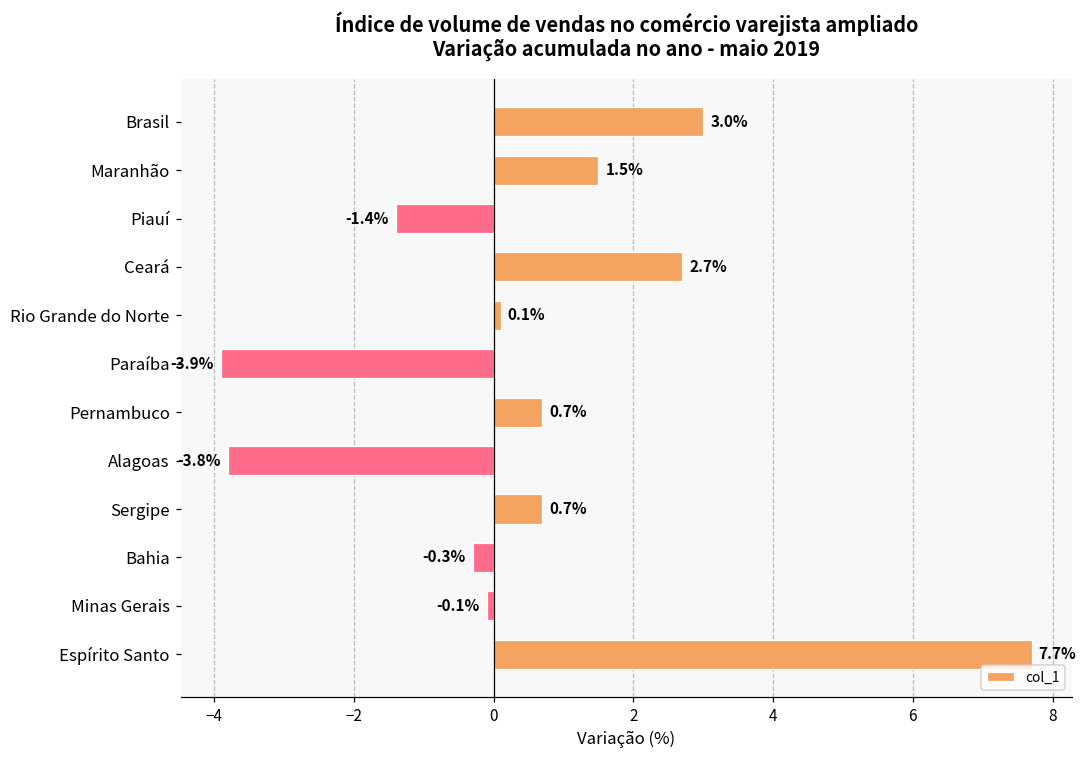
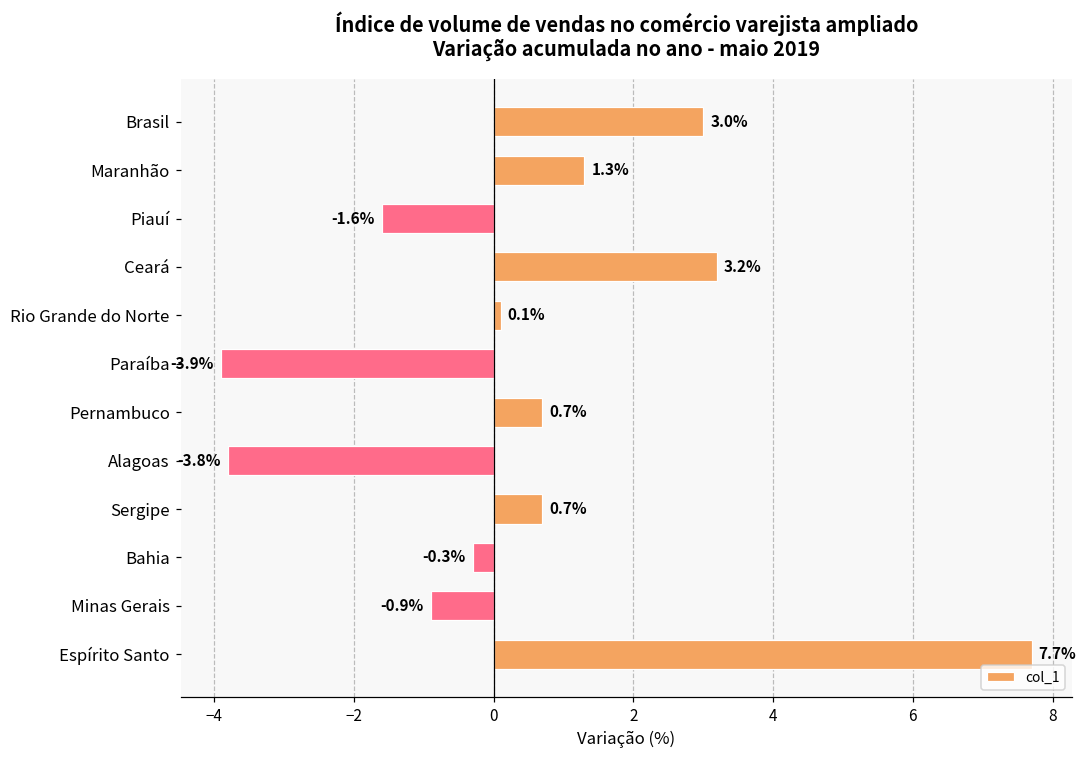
Maranhão: 1.5% -> 1.3%
Piauí: -1.4% -> -1.6%
Ceará: 2.7% -> 3.2%
Minas Gerais: -0.1% -> -0.9%
